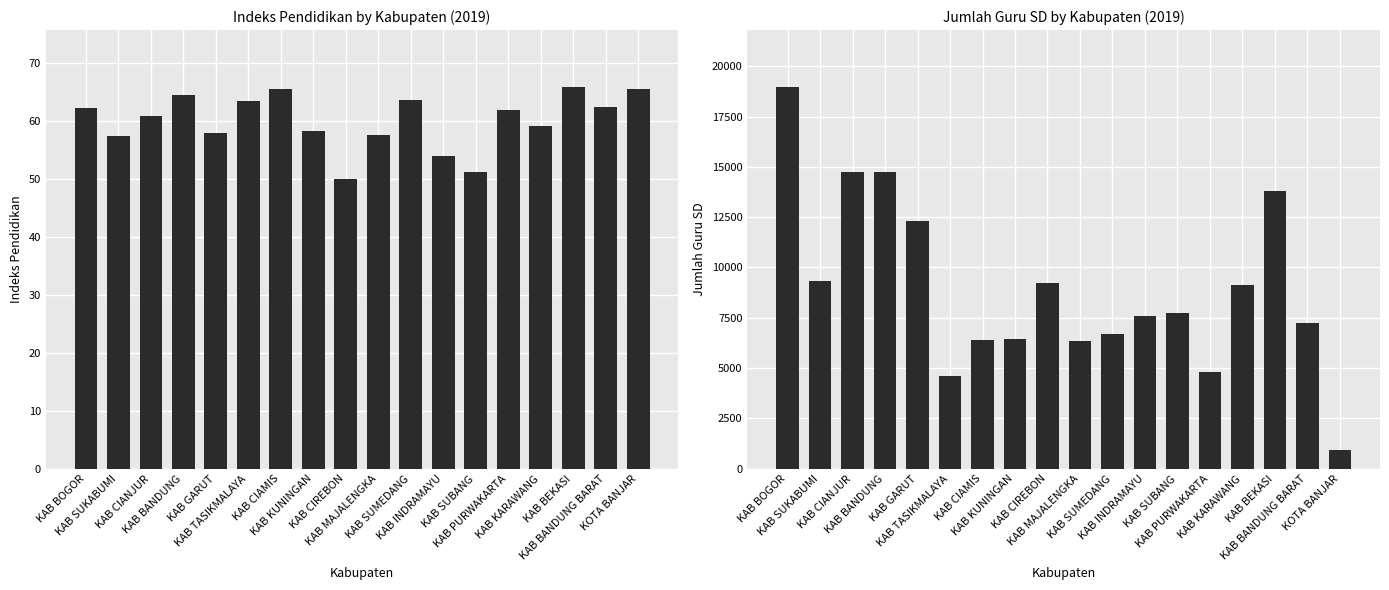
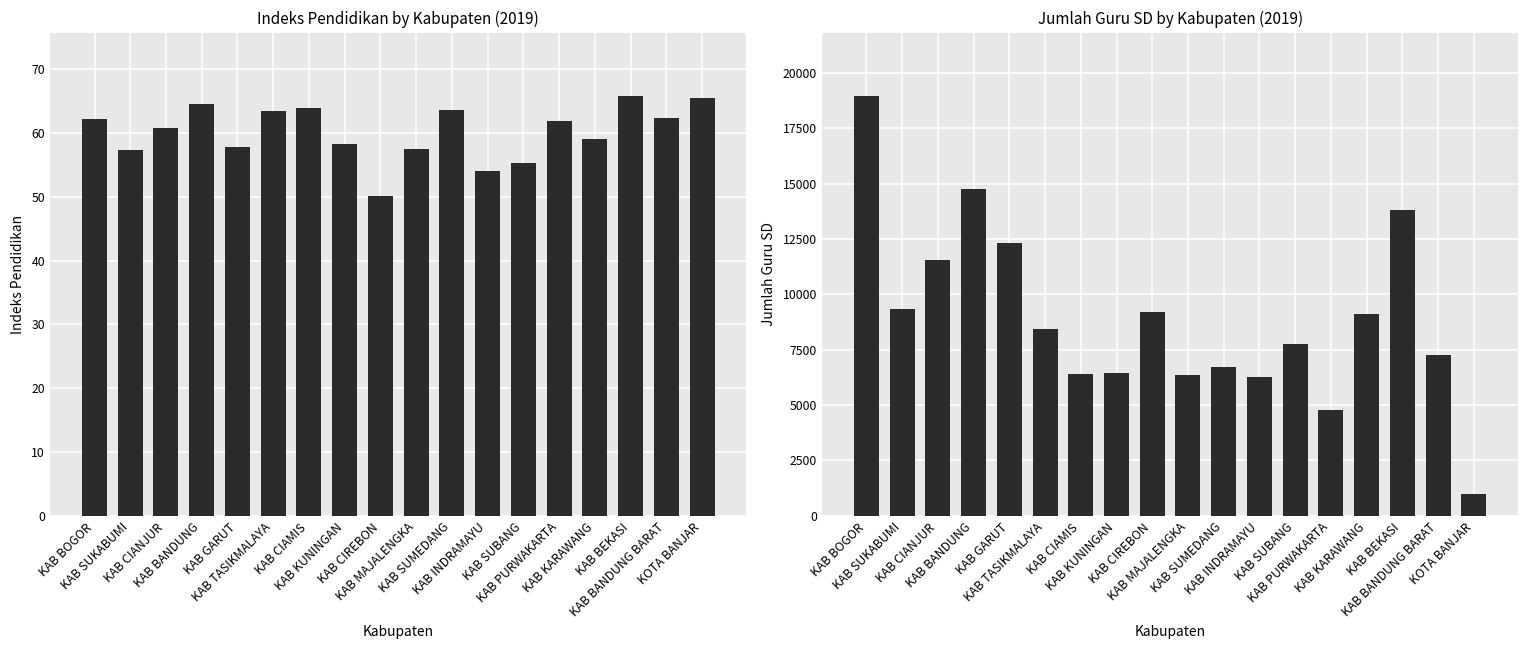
Indeks Pendidikan by Kabupaten (2019), KAB CIAMIS: 65 -> 64
Indeks Pendidikan by Kabupaten (2019), KAB SUBANG: 51 -> 55
Jumlah Guru SD by Kabupaten (2019), KAB CIANJUR: 14700 -> 11600
Jumlah Guru SD by Kabupaten (2019), KAB TASIKMALAYA: 4600 -> 8400
Jumlah Guru SD by Kabupaten (2019), KAB INDRAMAYU: 7600 -> 6300
